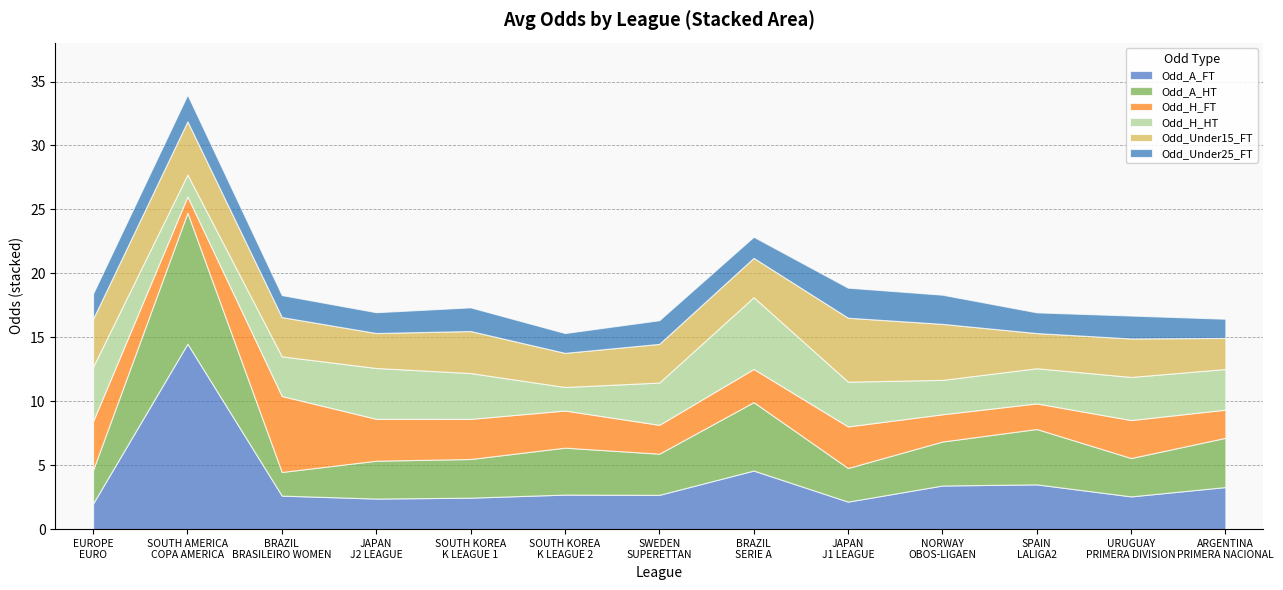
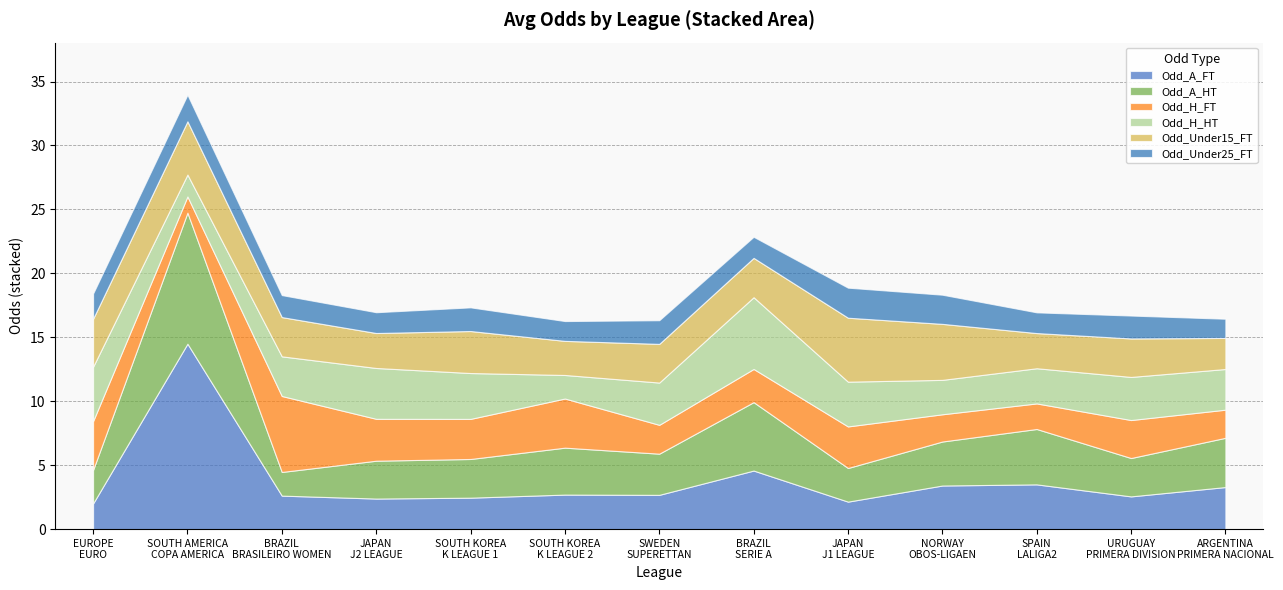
Odd_H_FT, SOUTH KOREA K LEAGUE 2: 2.9 -> 3.8
